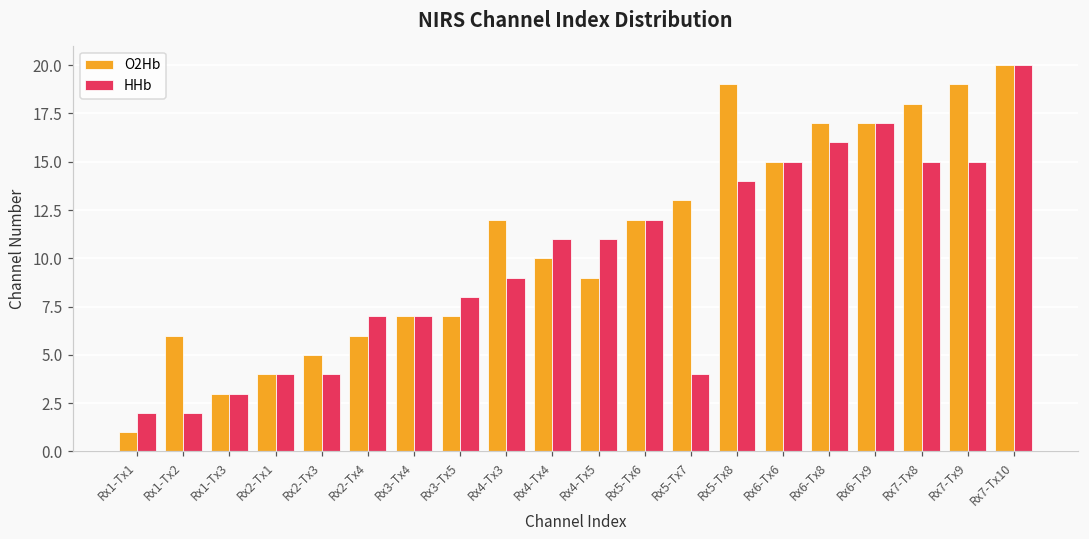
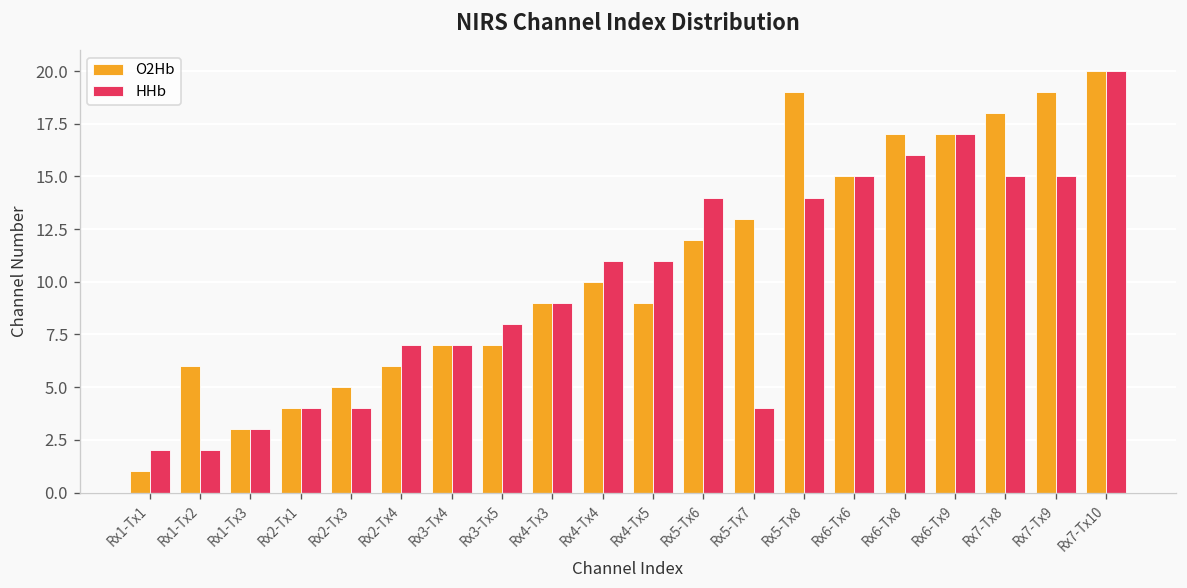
O2Hb, Rx4-Tx3: 12 -> 9
HHb, Rx5-Tx6: 12 -> 14
